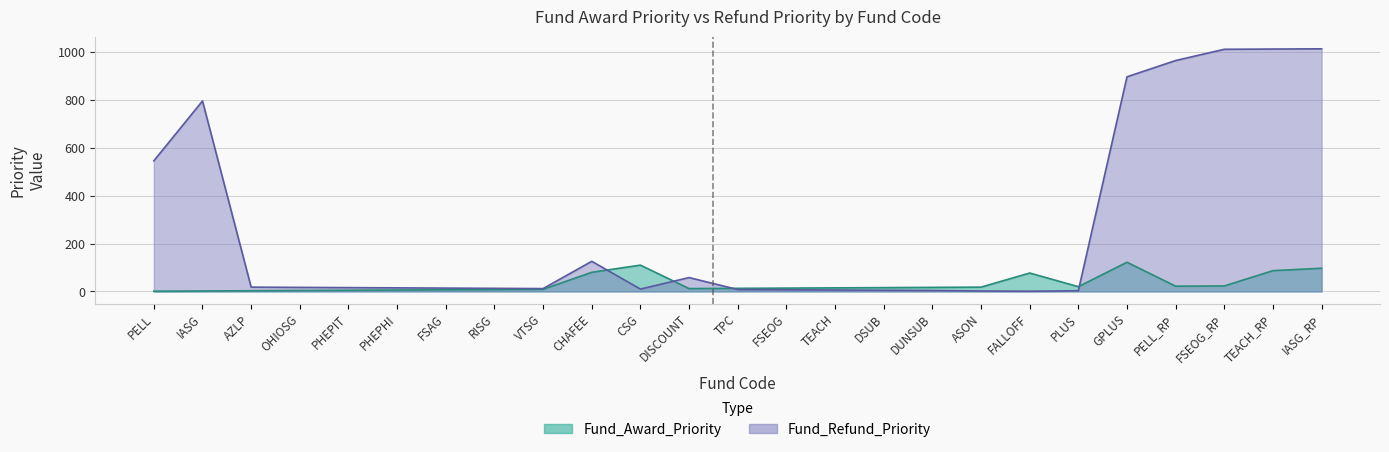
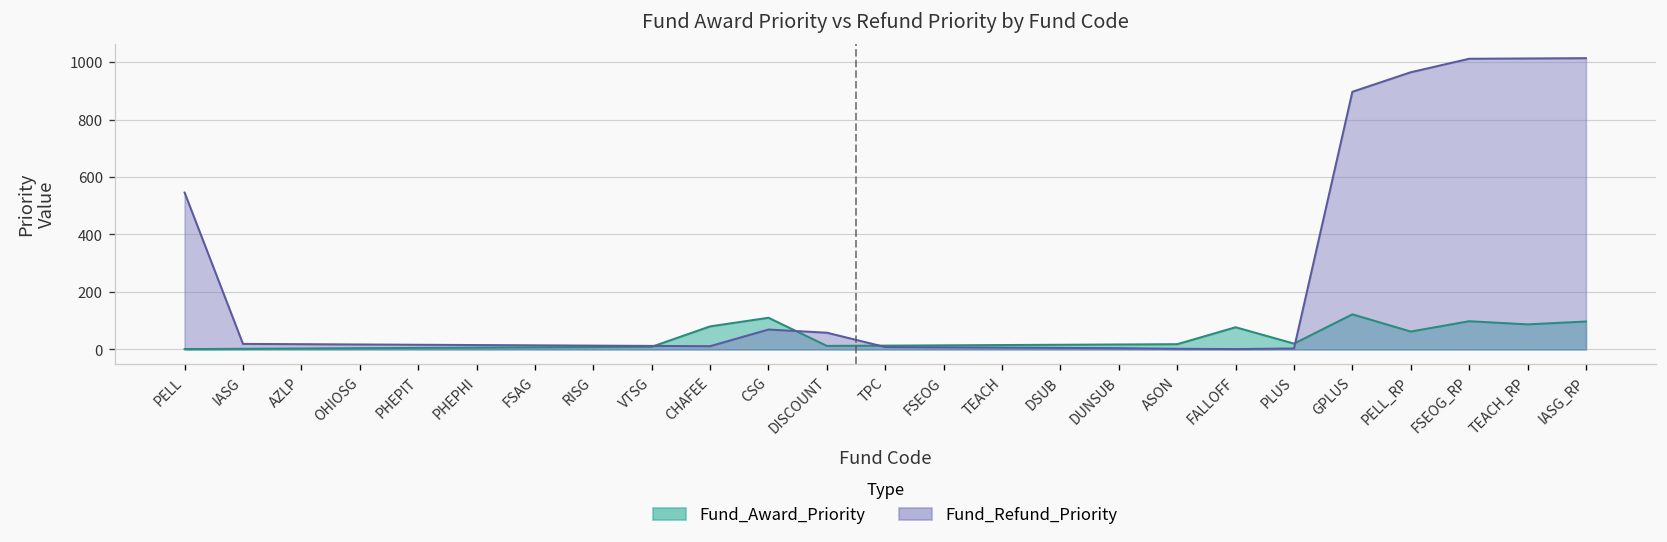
Fund_Refund_Priority, IASG: 800 -> 20
Fund_Refund_Priority, CHAFEE: 130 -> 10
Fund_Refund_Priority, CSG: 10 -> 70
Fund_Award_Priority, PELL_RP: 20 -> 60
Fund_Award_Priority, FSEOG_RP: 20 -> 100
